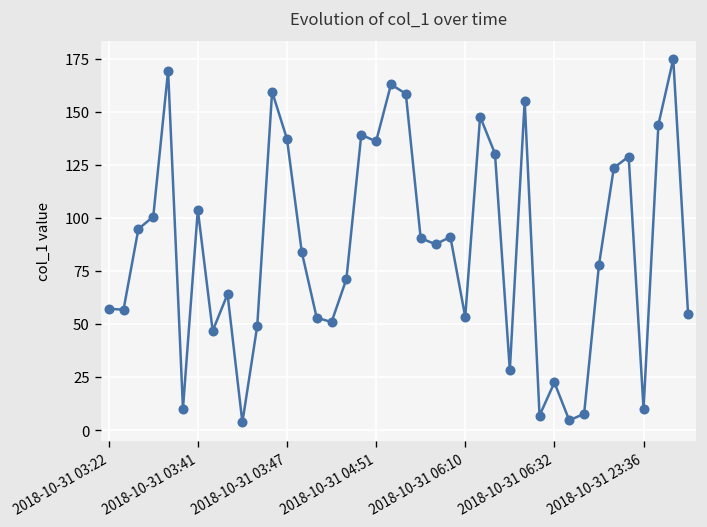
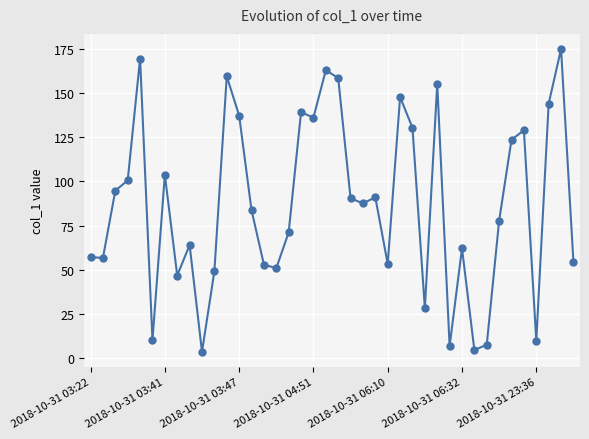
2018-10-31 06:32: 22 -> 62
